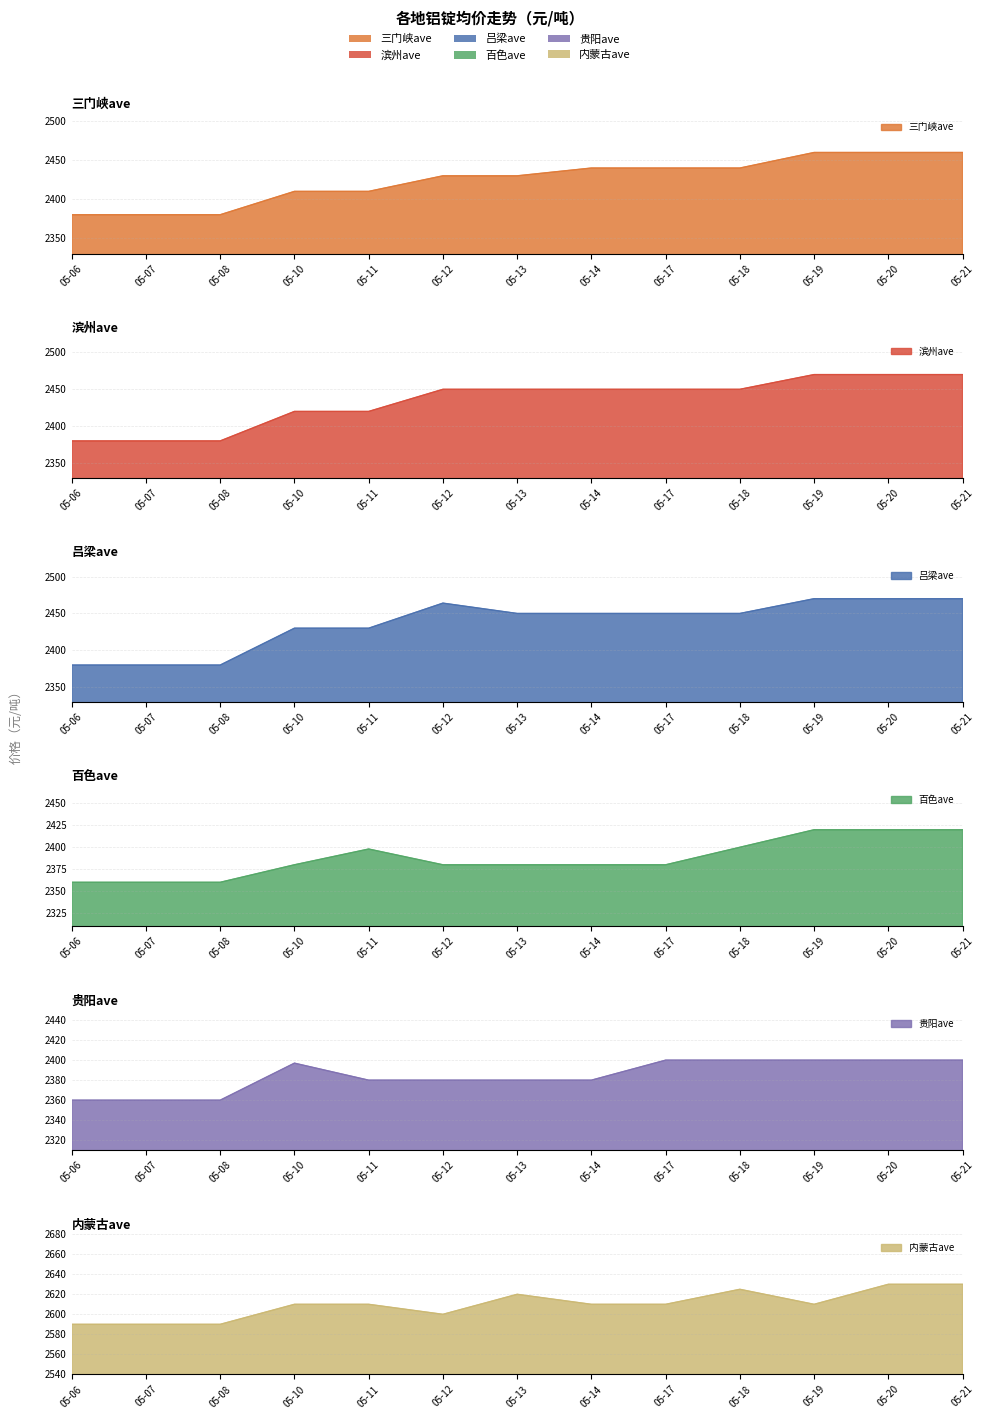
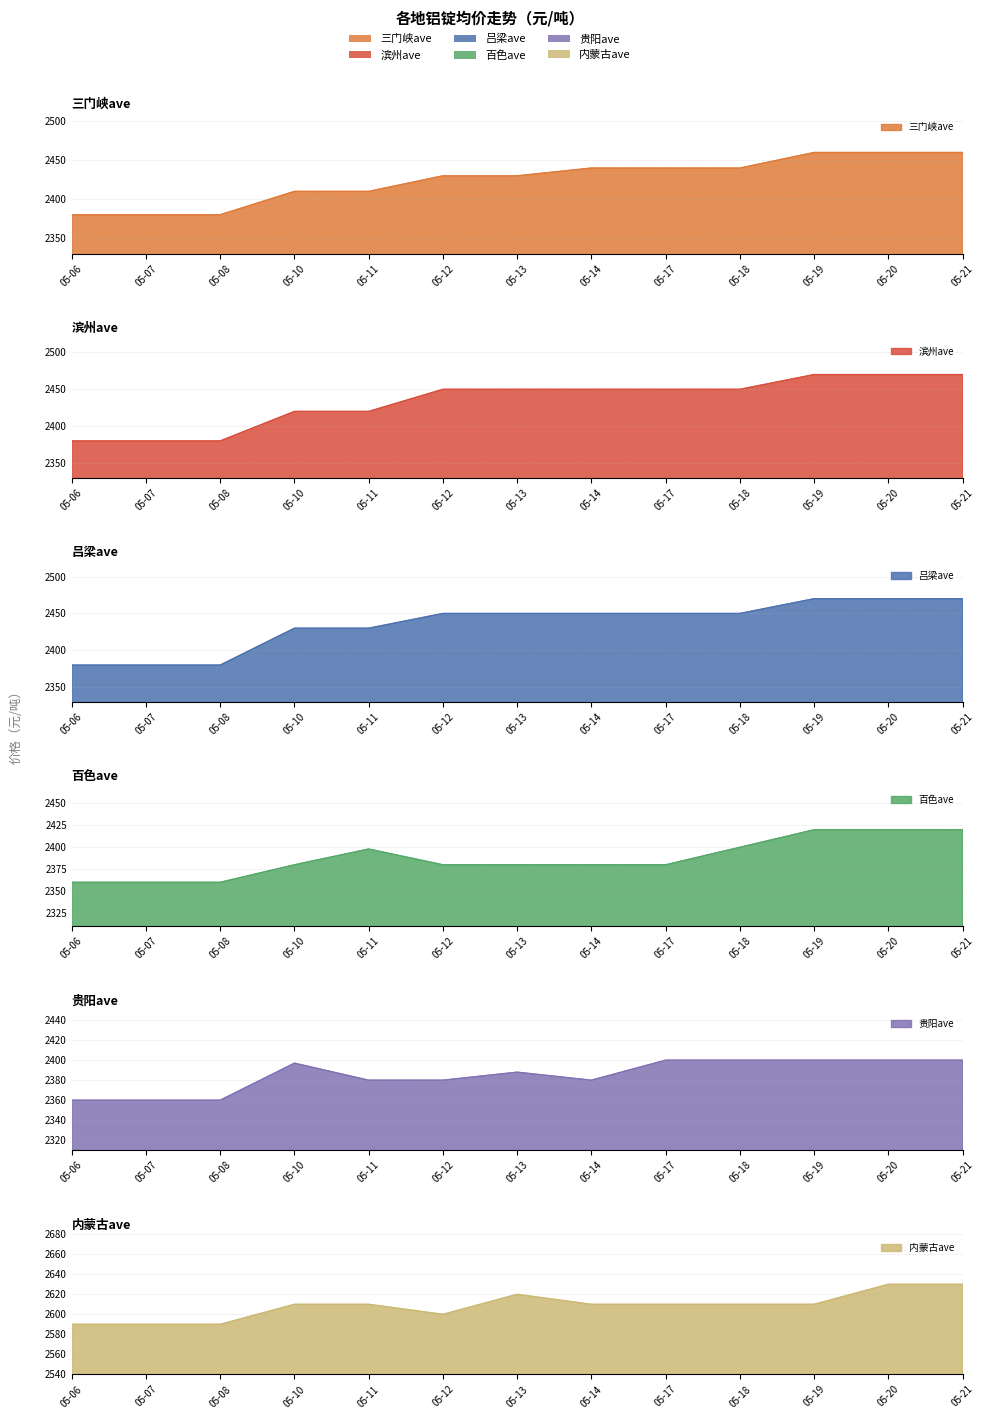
吕梁ave, 05-12: 2460 -> 2450
贵阳ave, 05-13: 2380 -> 2388
内蒙古ave, 05-18: 2625 -> 2610
